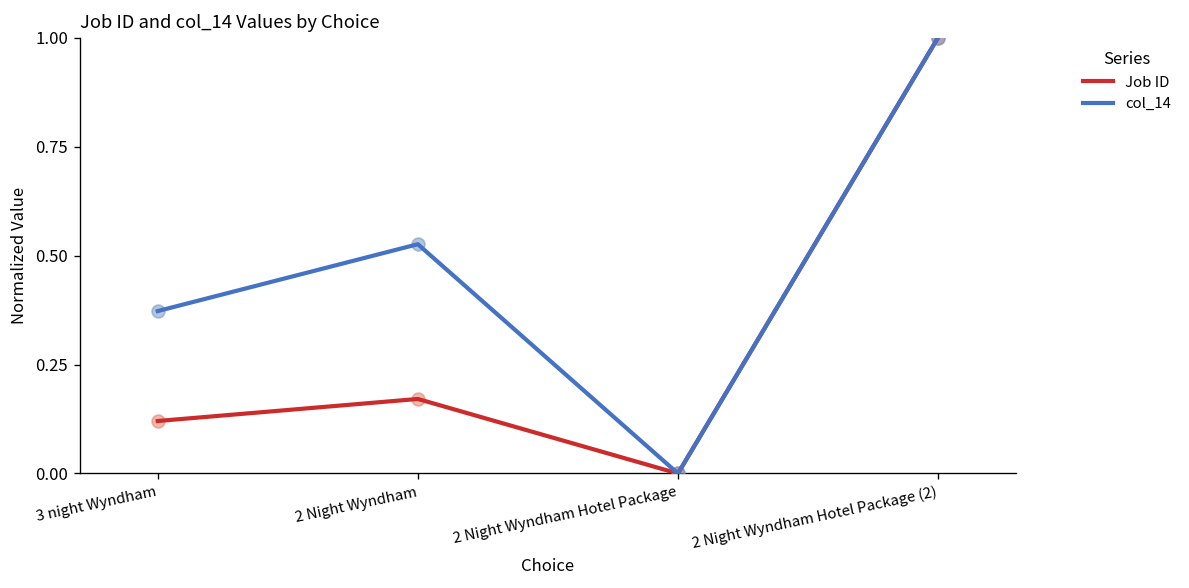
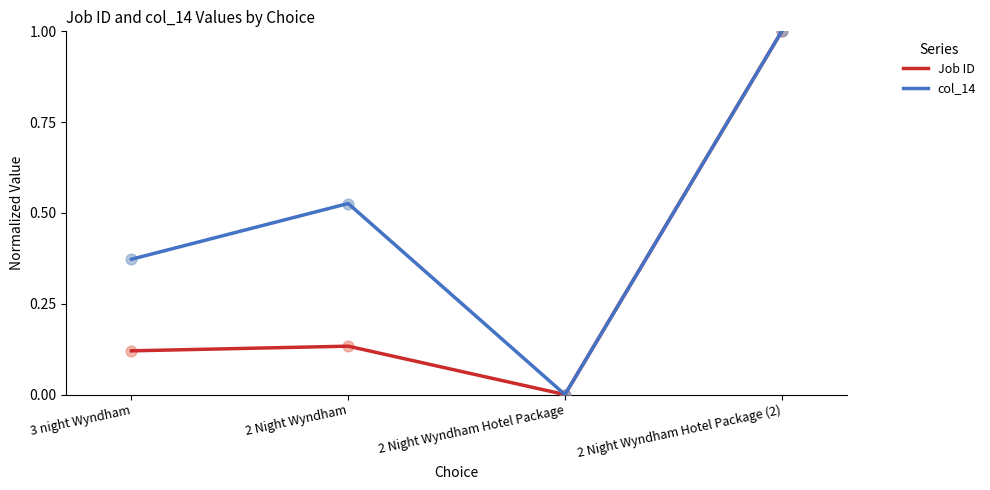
Job ID, 2 Night Wyndham: 0.17 -> 0.13
